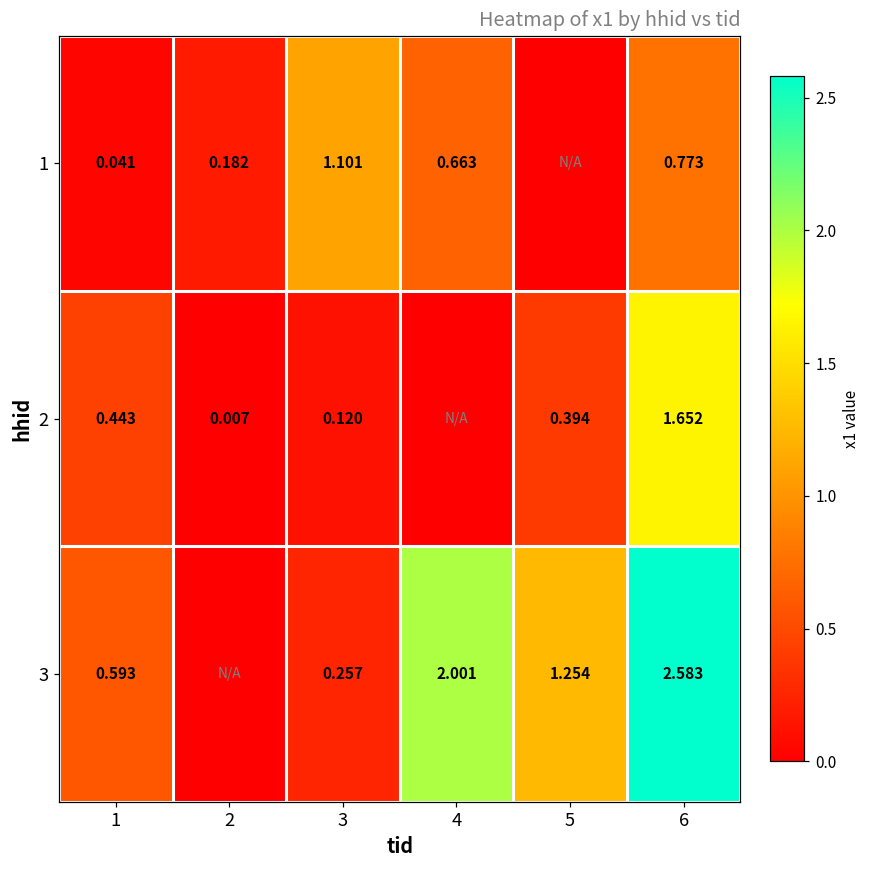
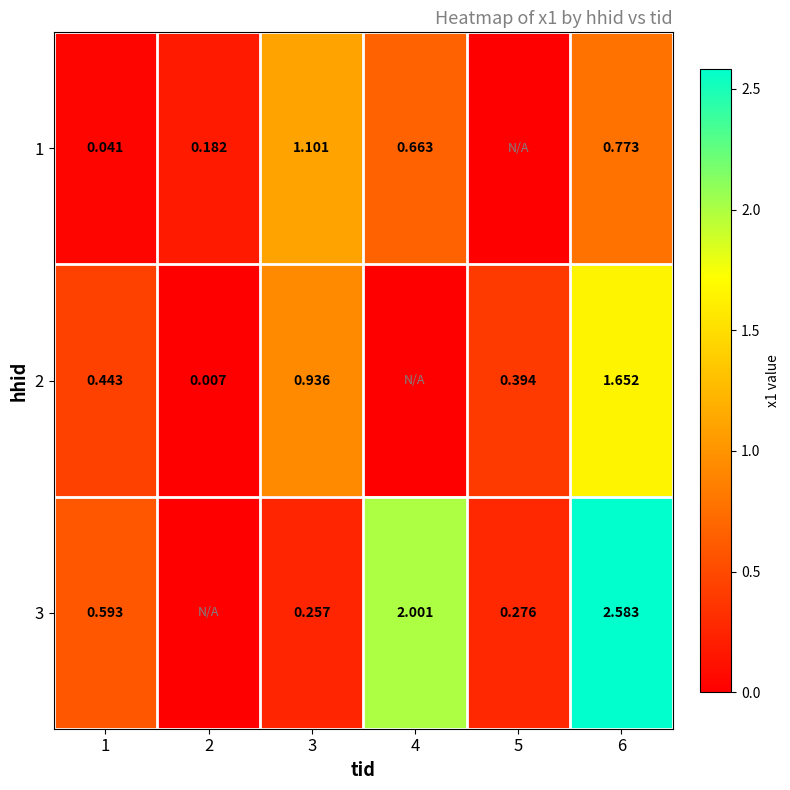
2, 3: 0.120 -> 0.936
3, 5: 1.254 -> 0.276
